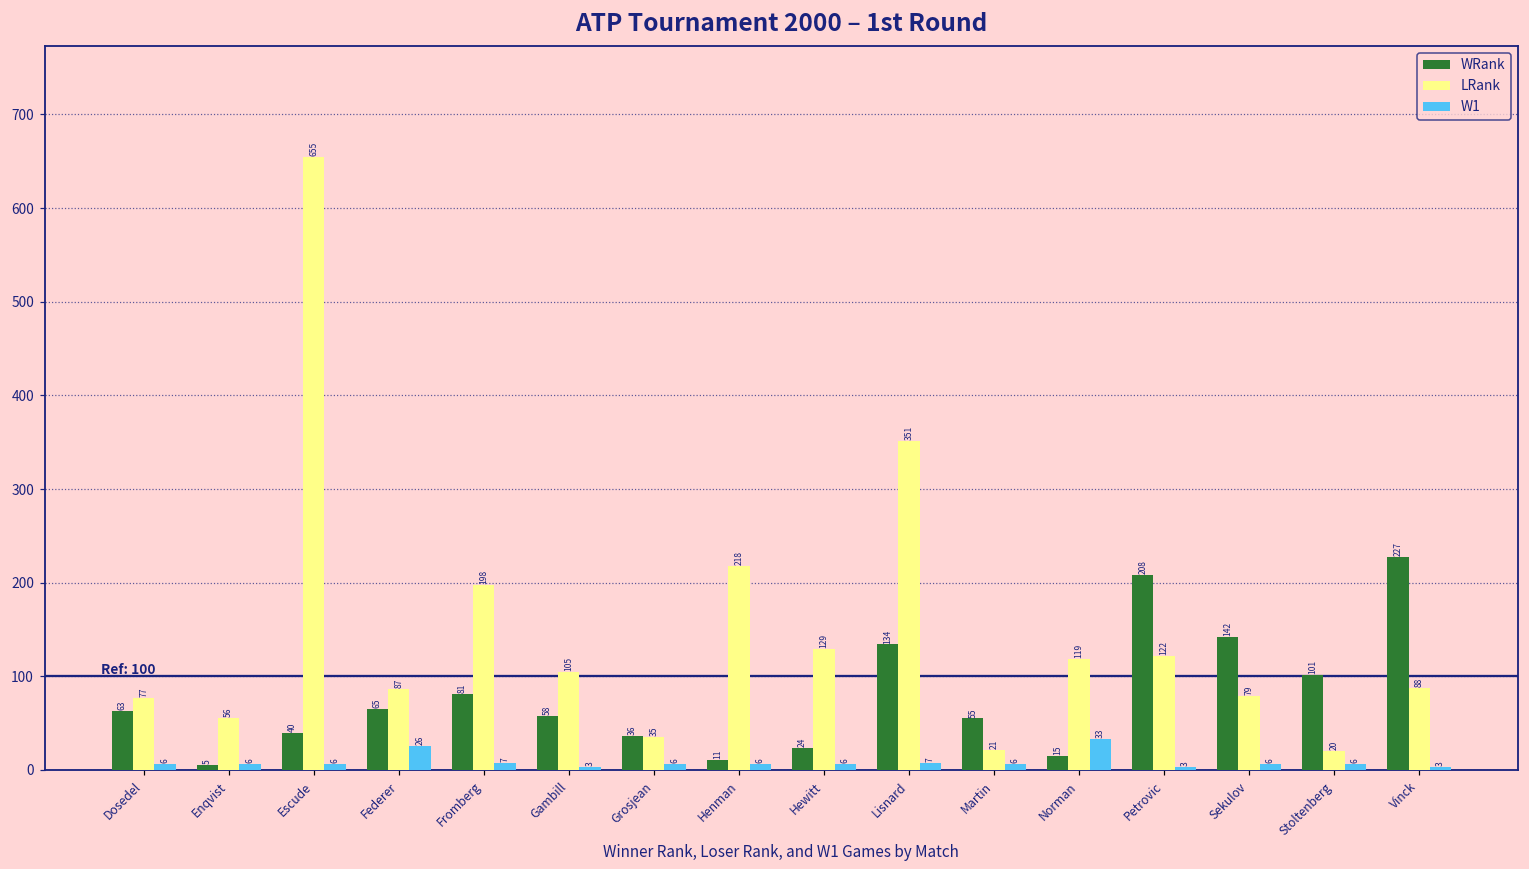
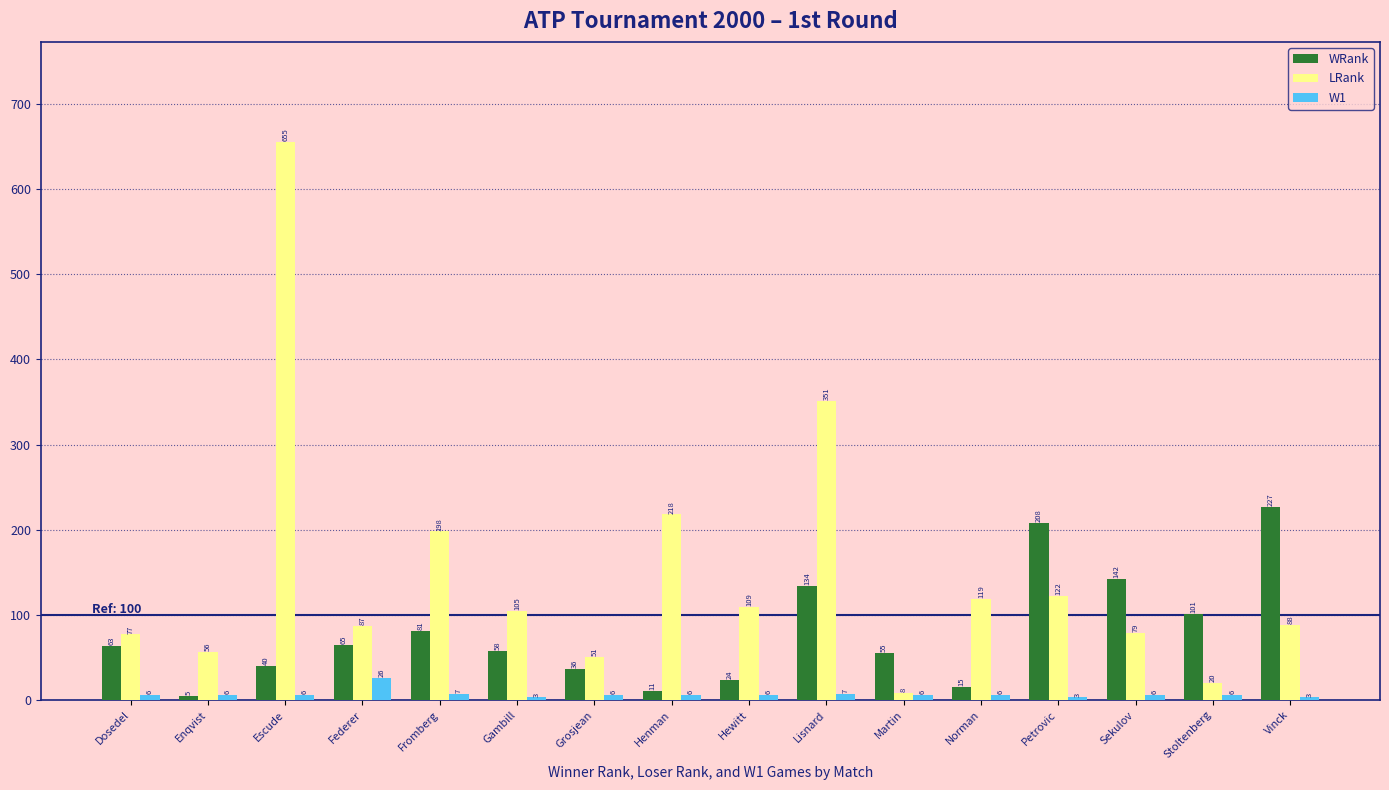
LRank, Grosjean: 35 -> 51
LRank, Hewitt: 129 -> 109
LRank, Martin: 21 -> 8
W1, Norman: 33 -> 6
